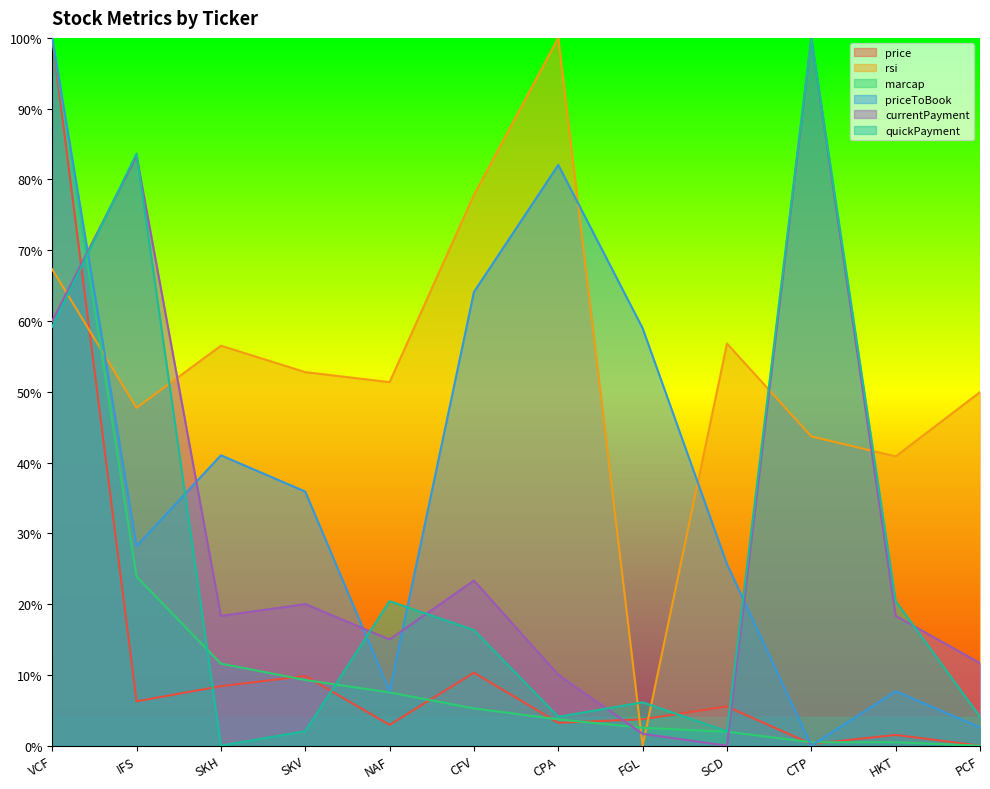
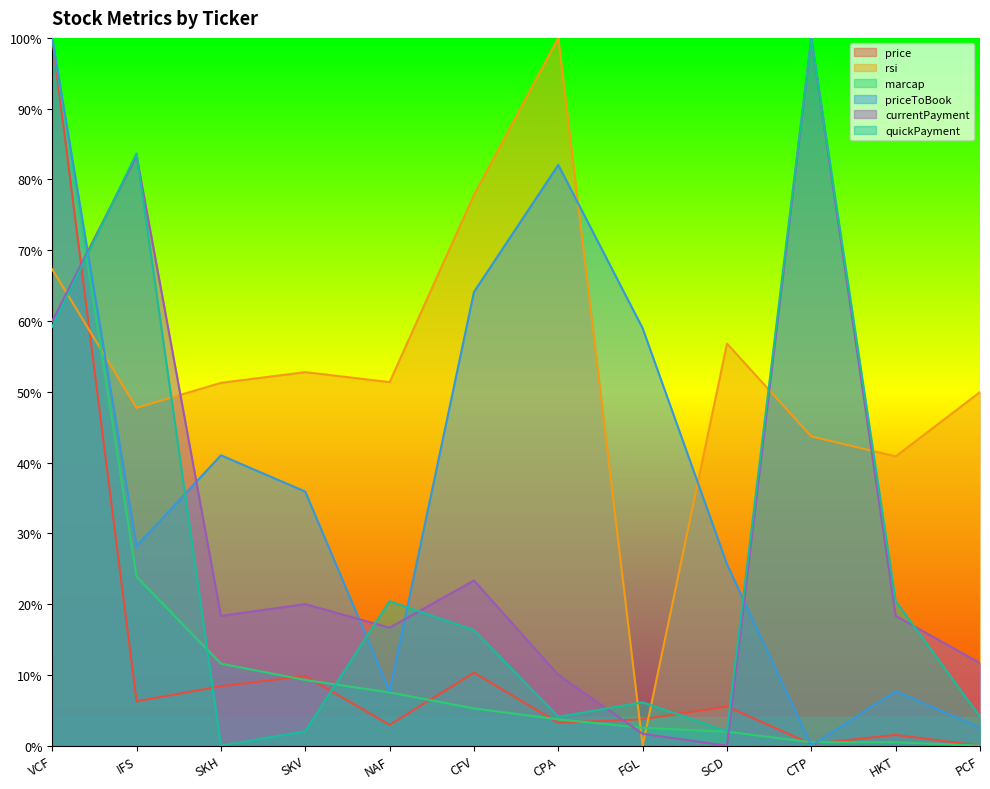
rsi, SKH: 57% -> 51%
currentPayment, NAF: 15% -> 17%
